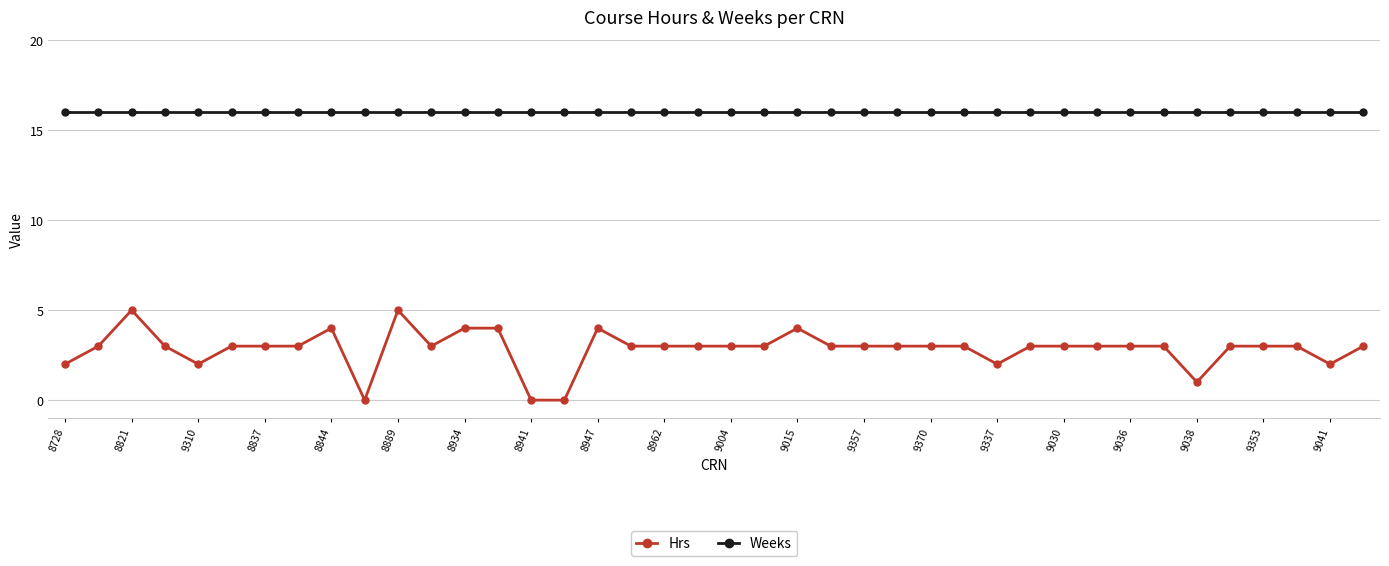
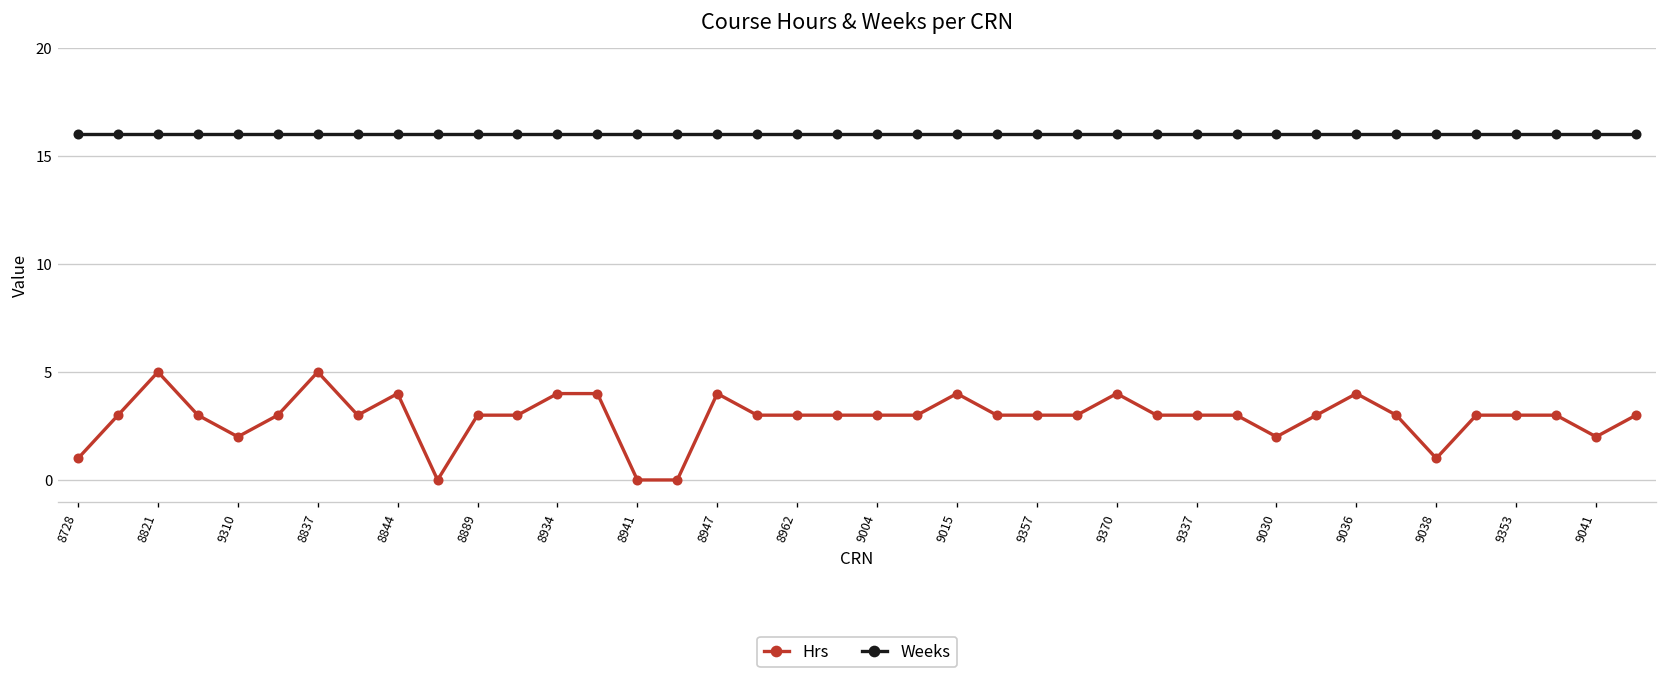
Hrs, 8728: 2 -> 1
Hrs, 8837: 3 -> 5
Hrs, 8889: 5 -> 3
Hrs, 9370: 3 -> 4
Hrs, 9337: 2 -> 3
Hrs, 9030: 3 -> 2
Hrs, 9036: 3 -> 4
